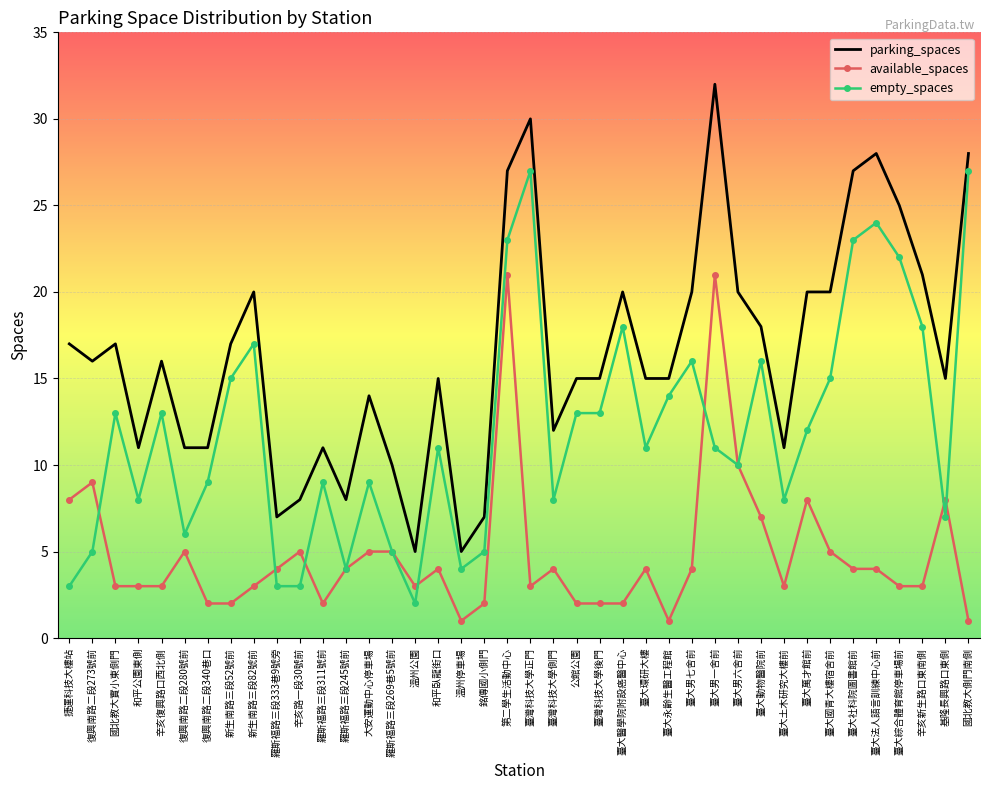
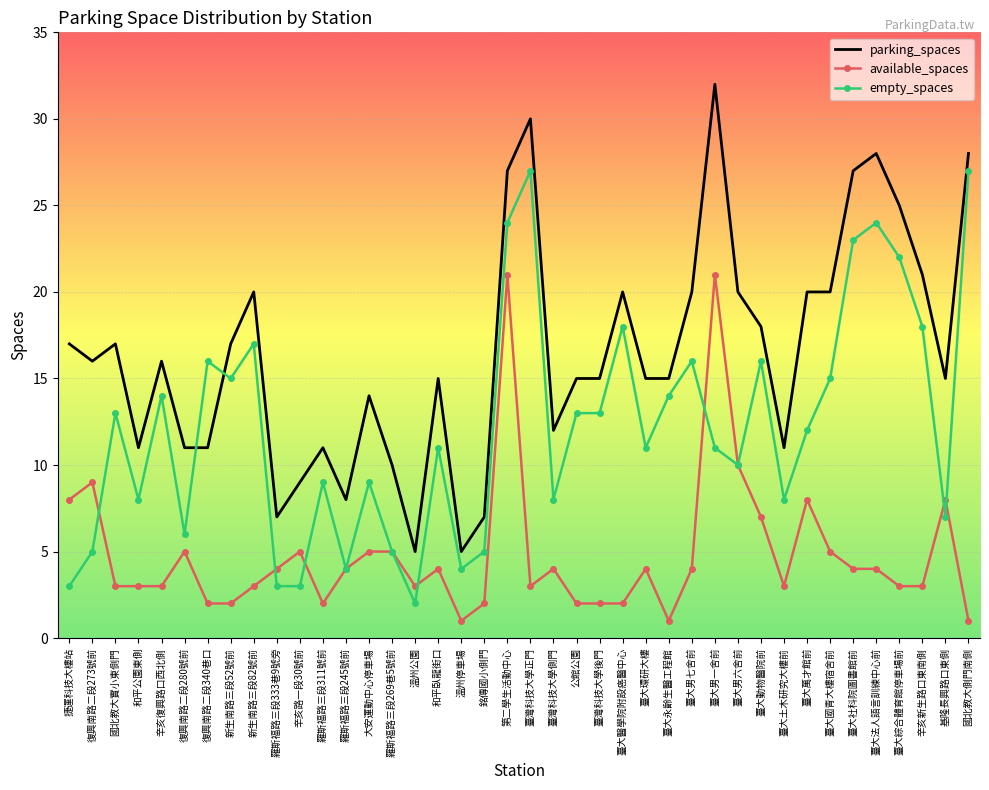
empty_spaces, 辛亥復興路口西北側: 13 -> 14
empty_spaces, 復興南路二段340巷口: 9 -> 16
parking_spaces, 辛亥路一段30號前: 8 -> 9
empty_spaces, 第二學生活動中心: 23 -> 24
